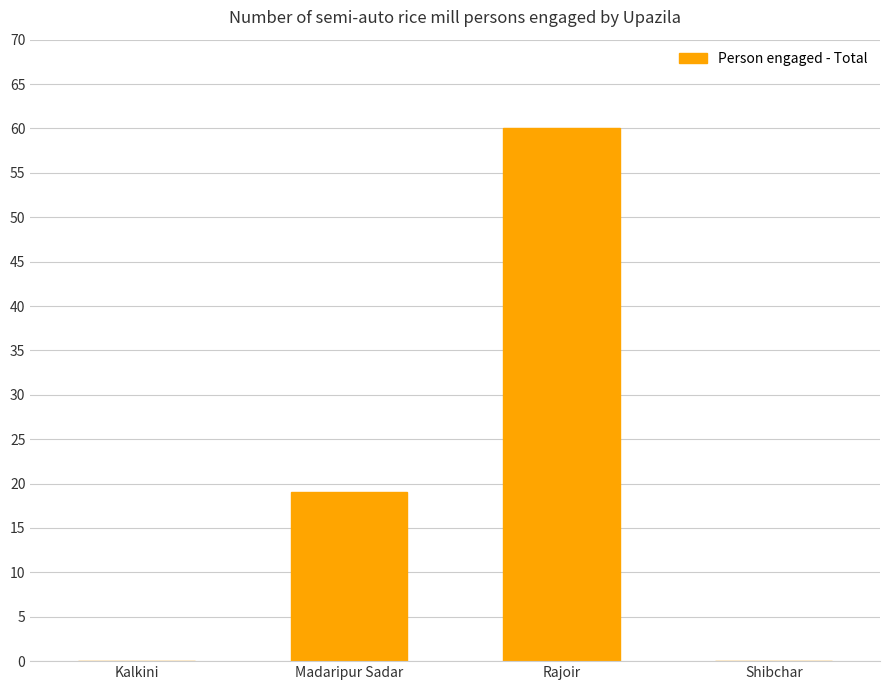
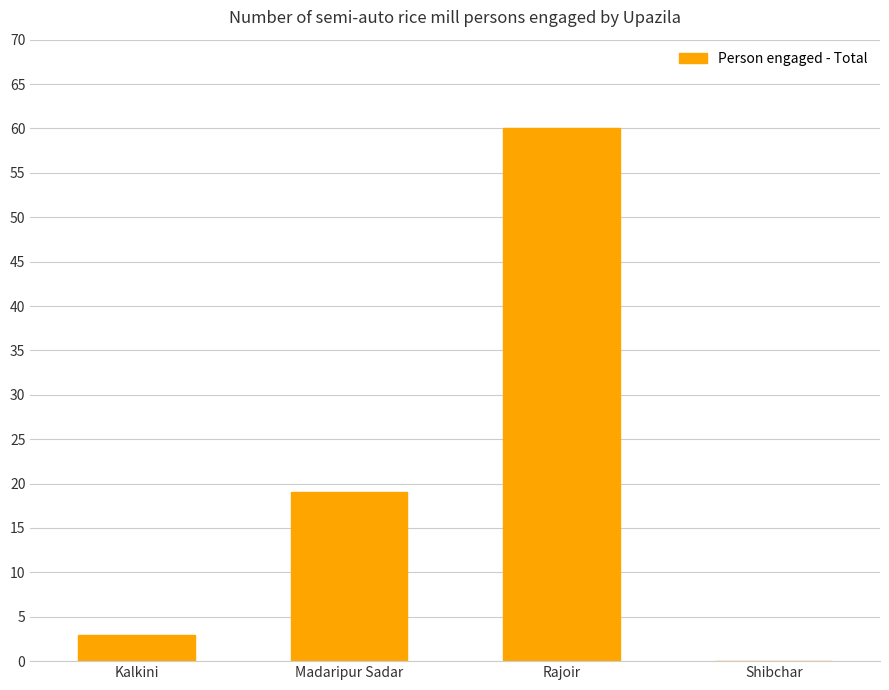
Kalkini: 0 -> 3
